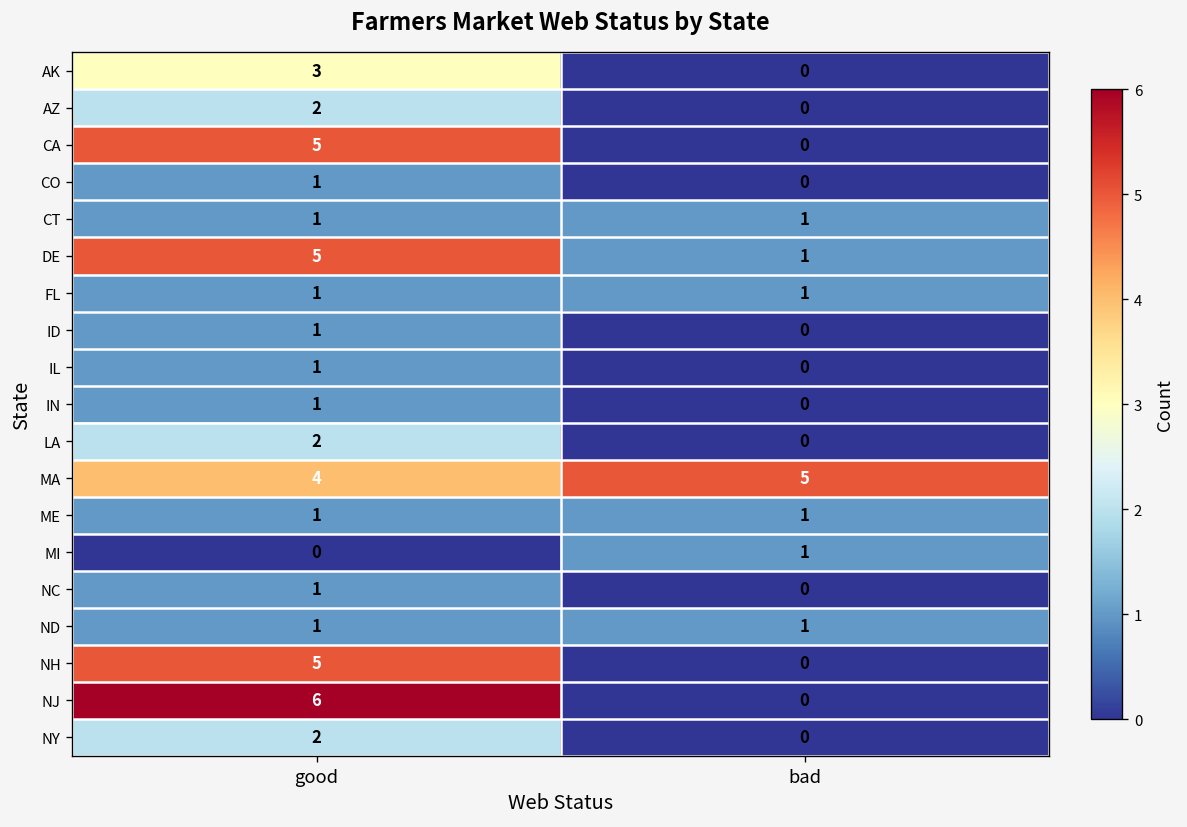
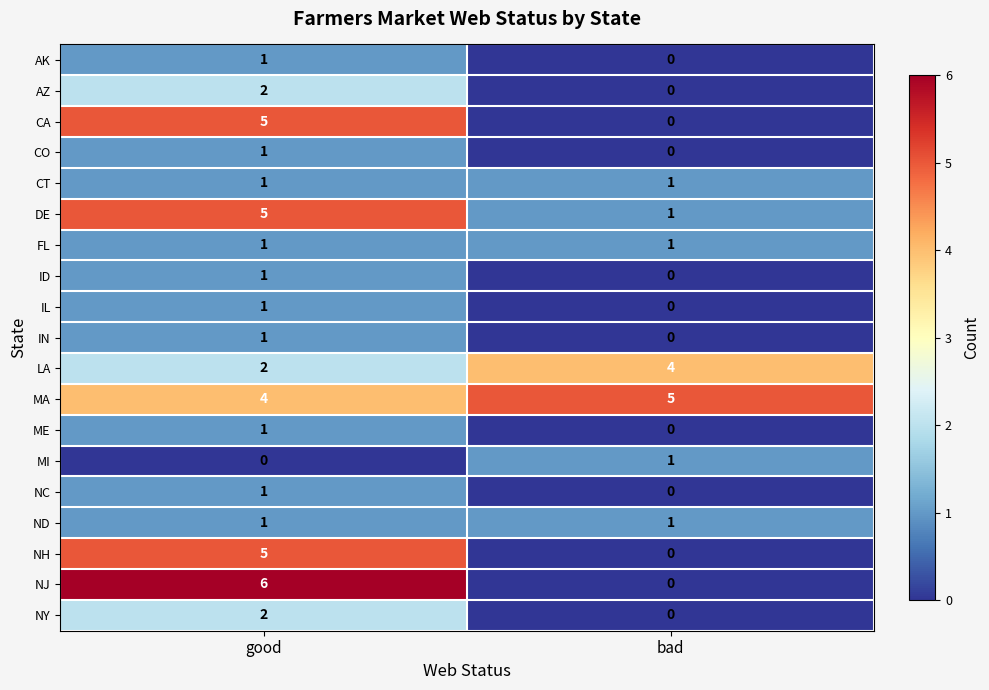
AK, good: 3 -> 1
LA, bad: 0 -> 4
ME, bad: 1 -> 0
